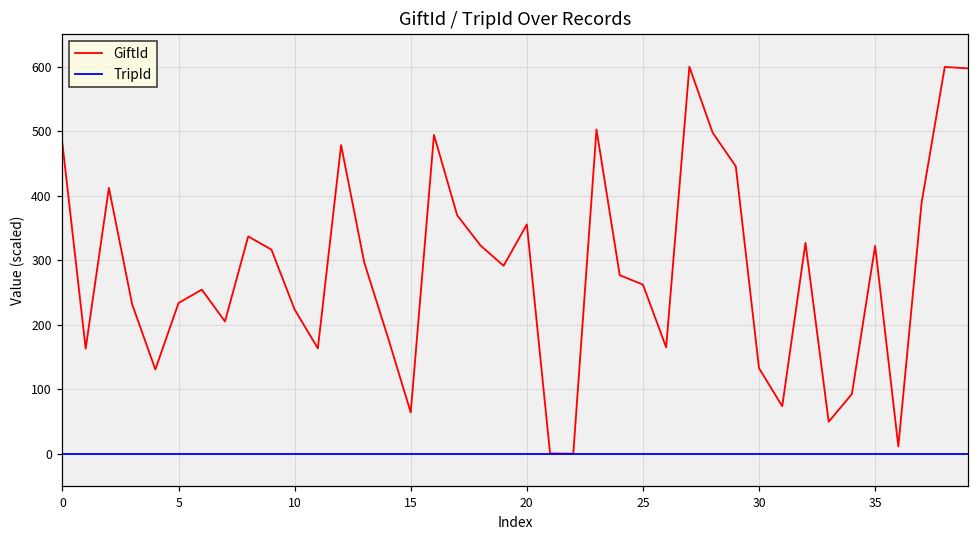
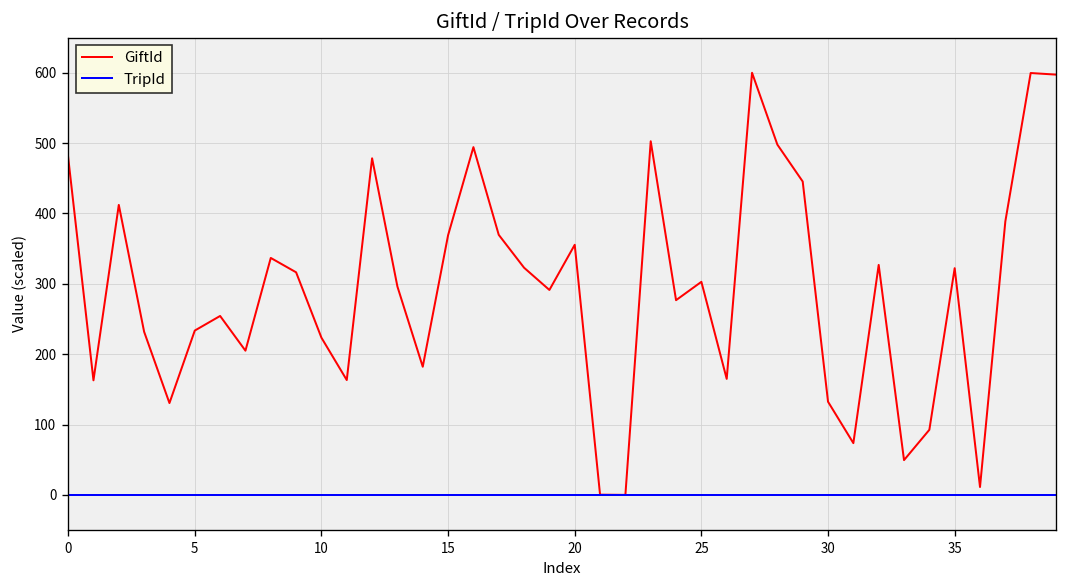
GiftId, 15: 60 -> 370
GiftId, 25: 260 -> 300
